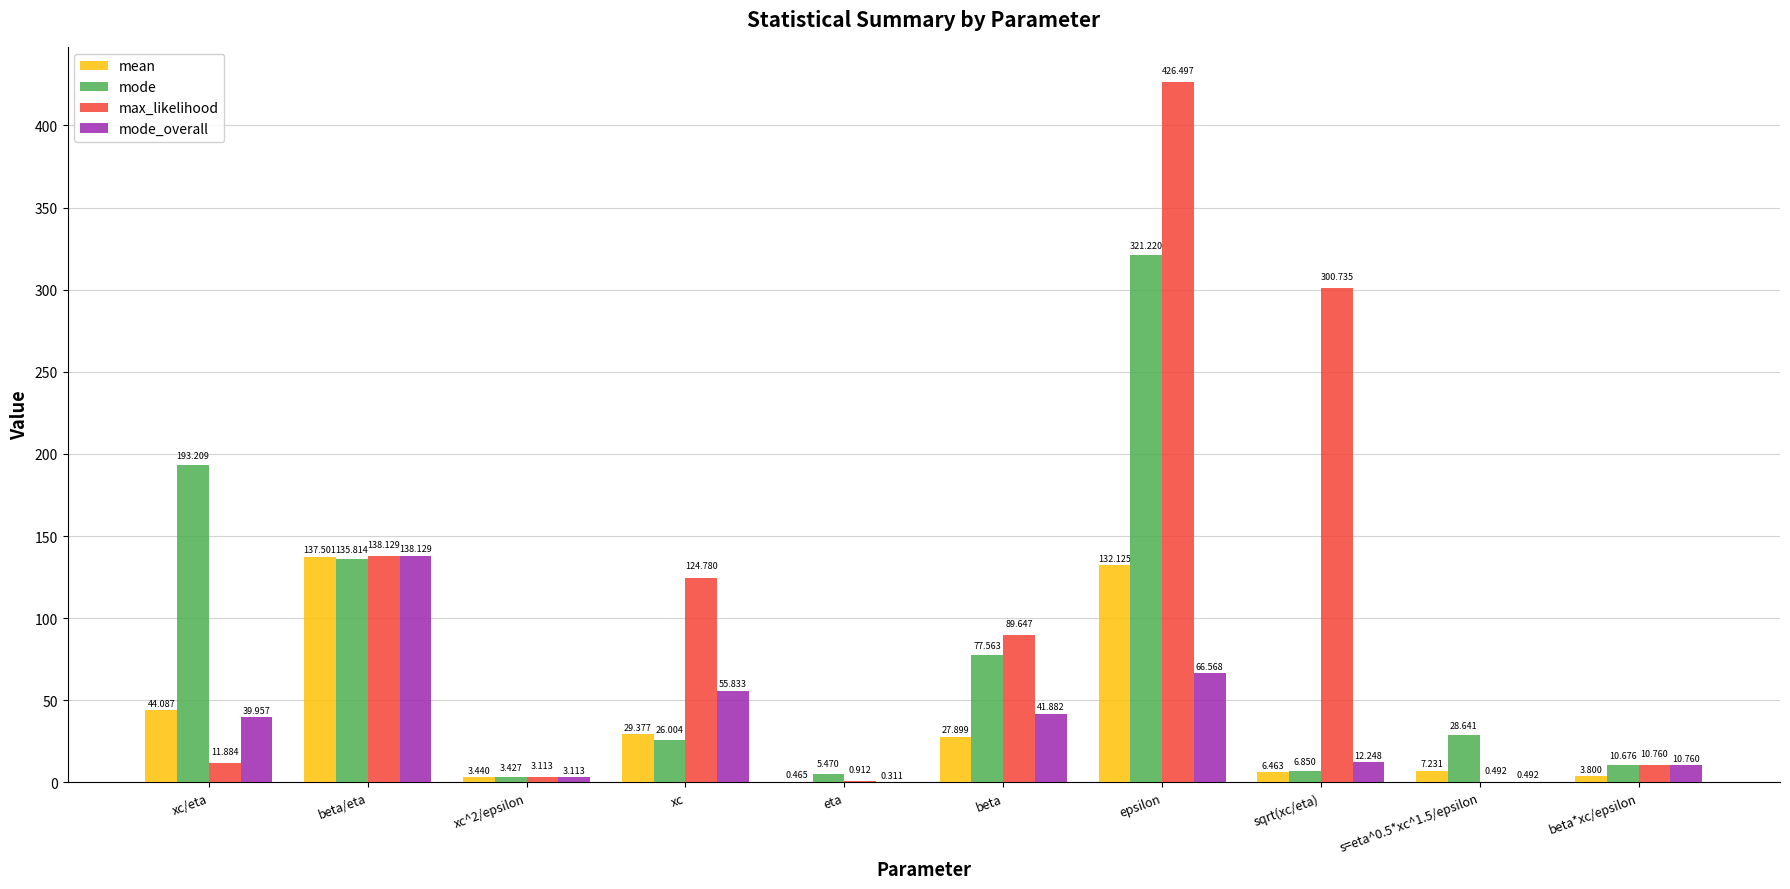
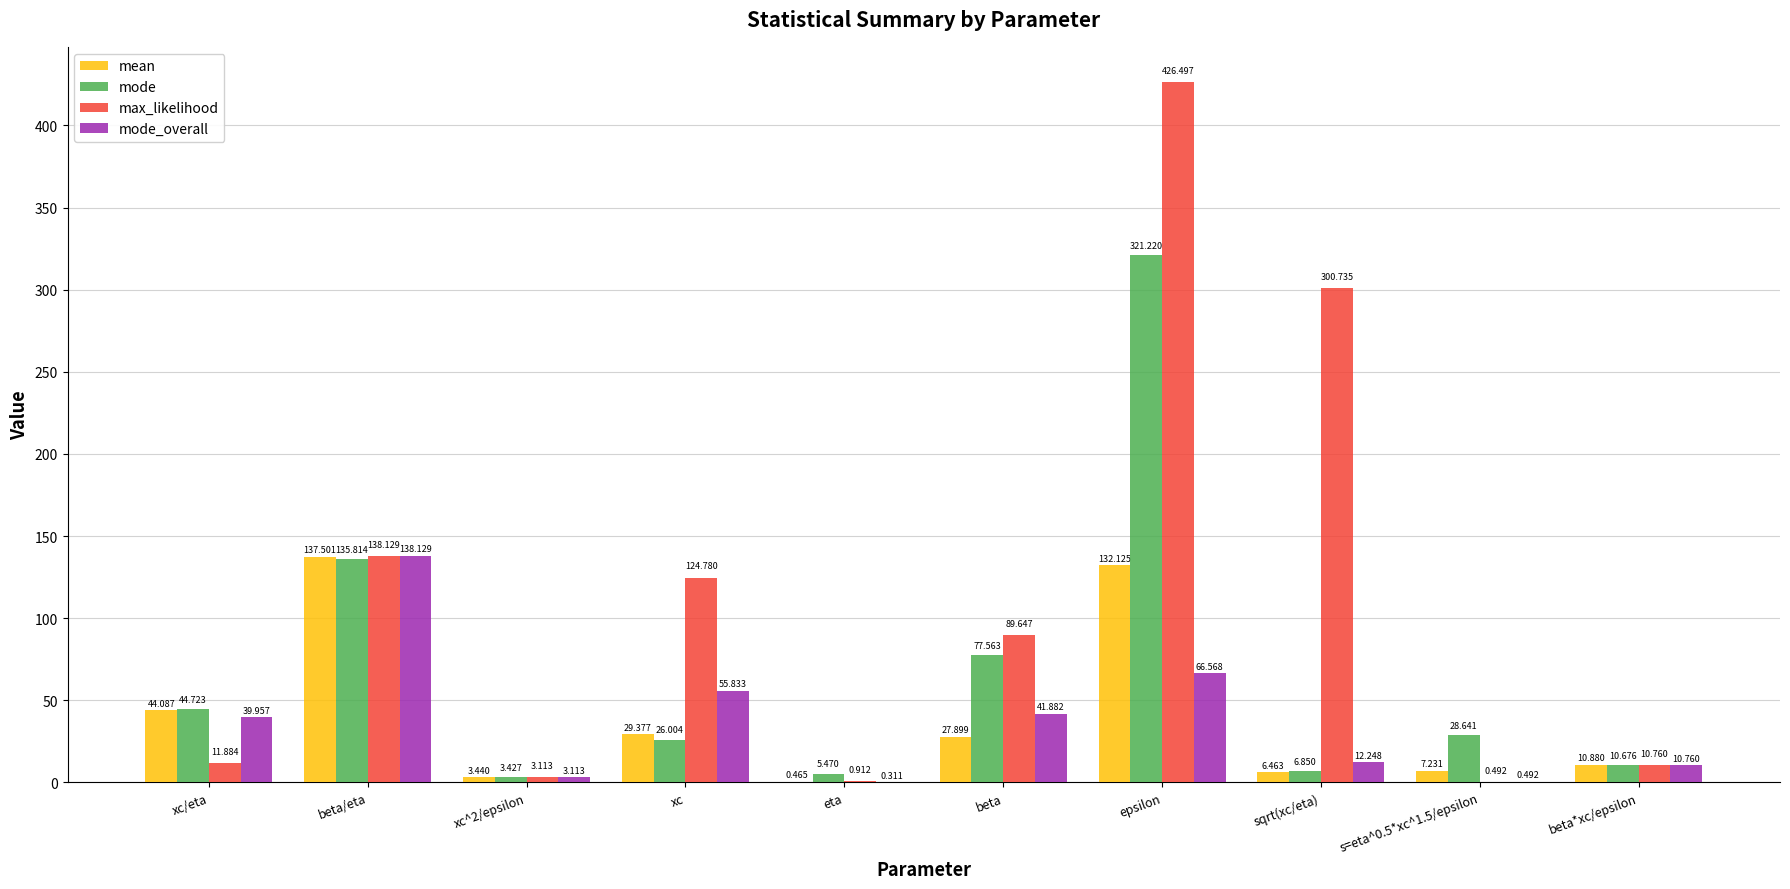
mode, xc/eta: 193.209 -> 44.723
mean, beta*xc/epsilon: 3.800 -> 10.880
